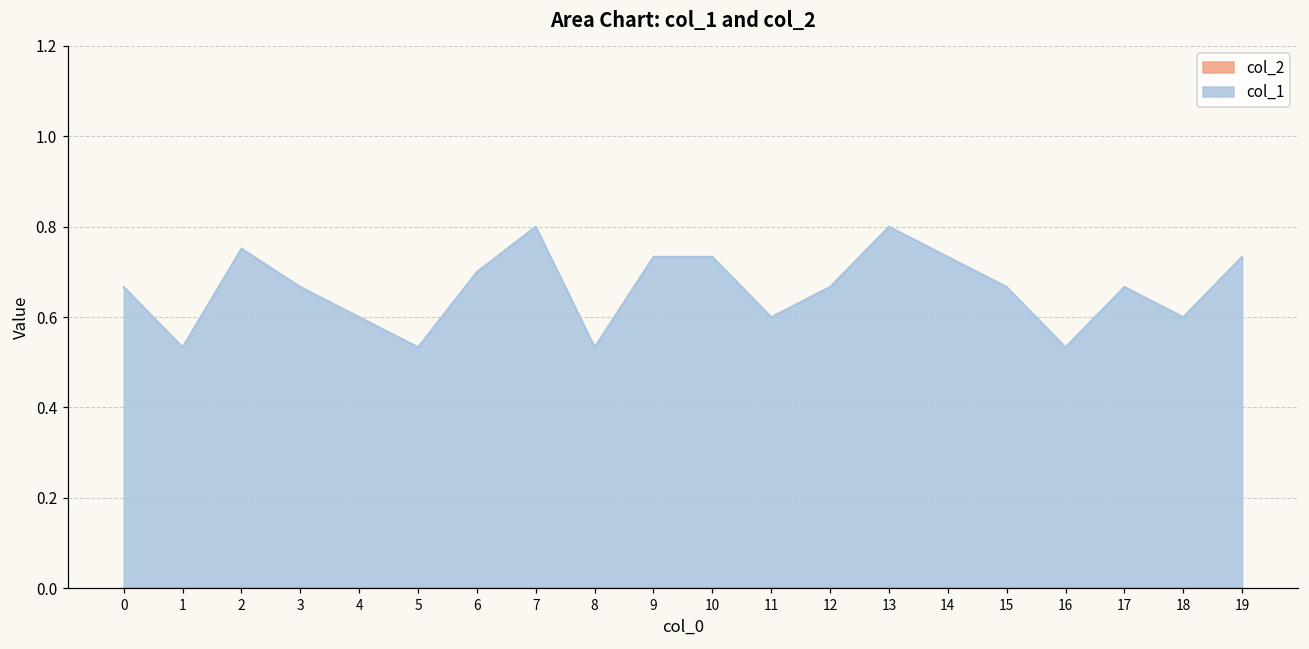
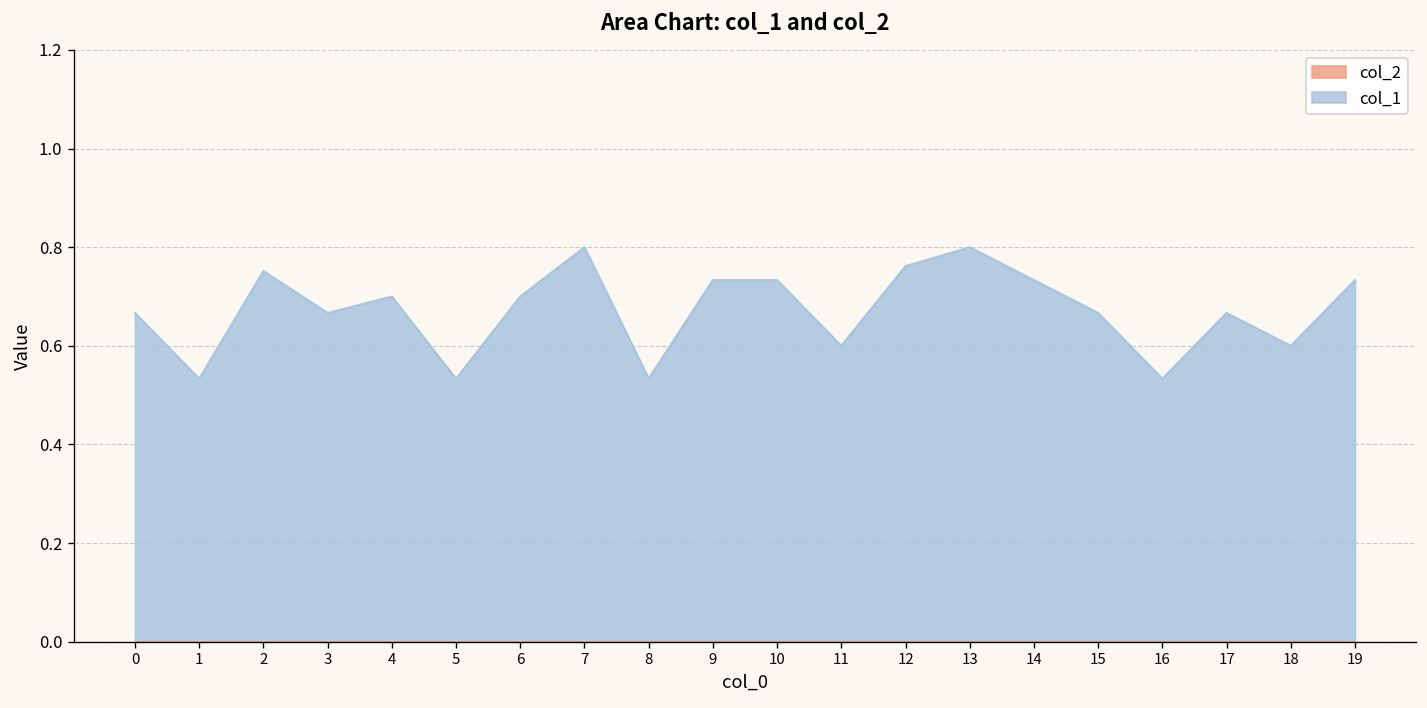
col_1, 4: 0.6 -> 0.7
col_1, 12: 0.67 -> 0.76
